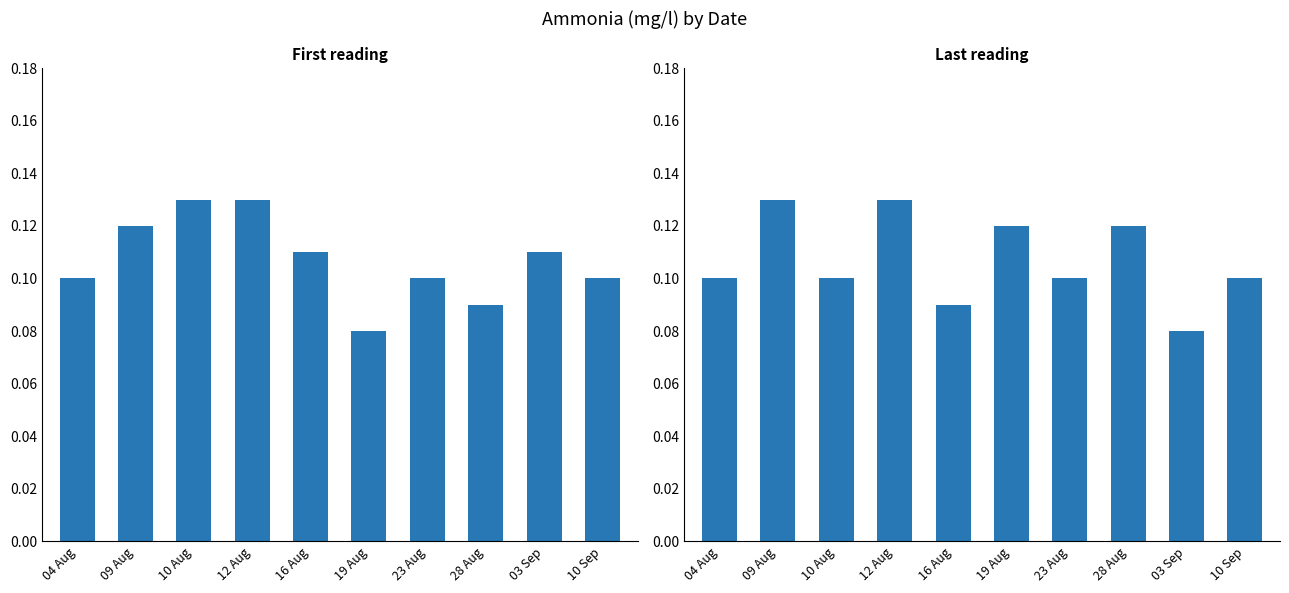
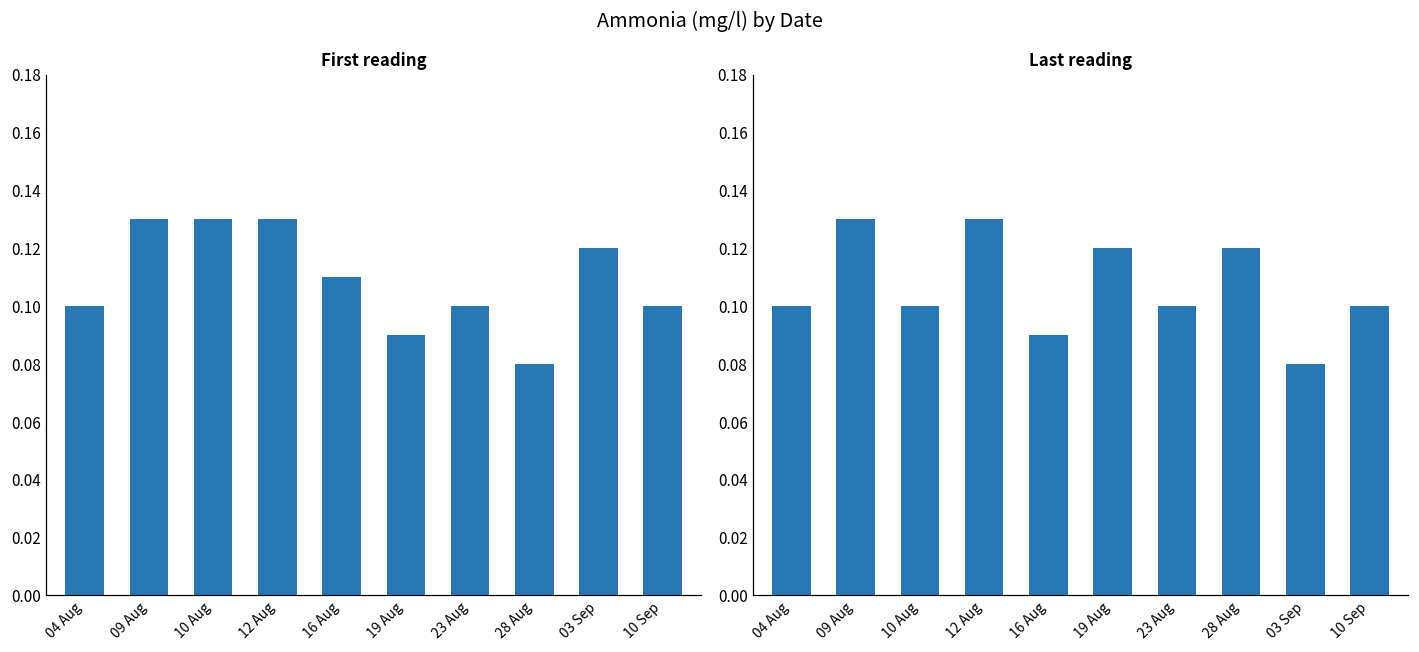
First reading, 09 Aug: 0.12 -> 0.13
First reading, 19 Aug: 0.08 -> 0.09
First reading, 28 Aug: 0.09 -> 0.08
First reading, 03 Sep: 0.11 -> 0.12
